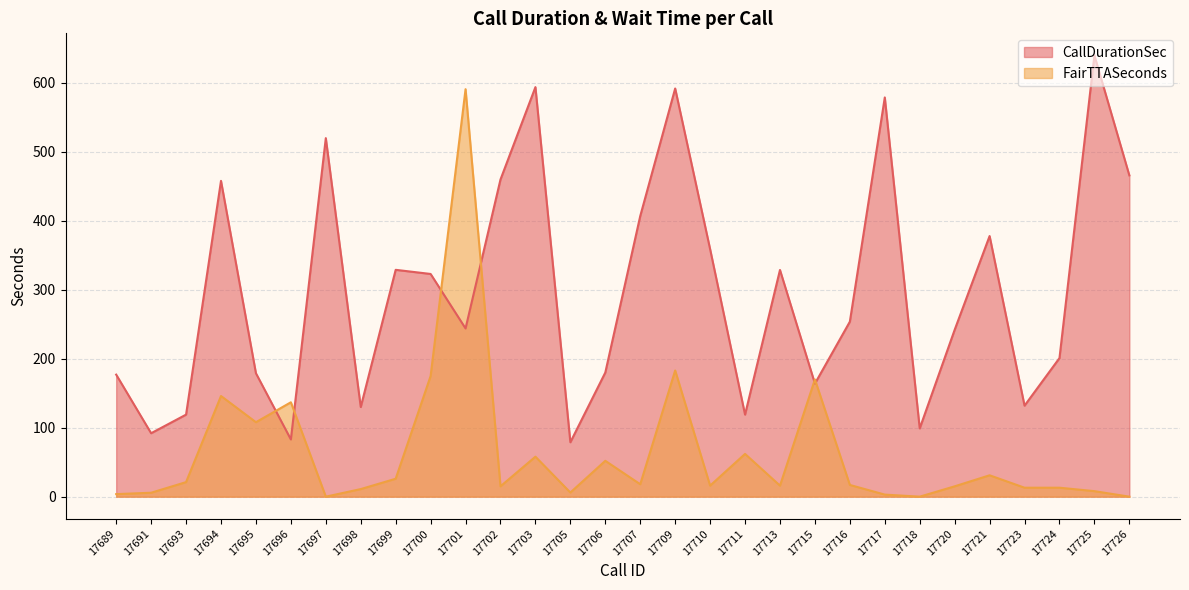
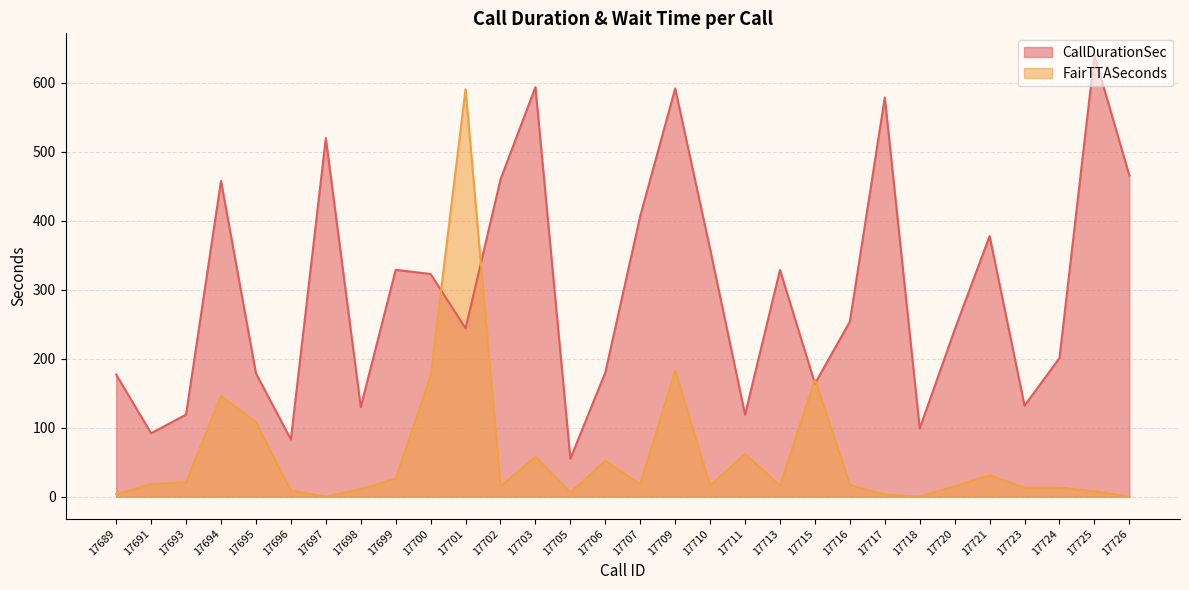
FairTTASeconds, 17691: 10 -> 20
FairTTASeconds, 17696: 140 -> 10
CallDurationSec, 17705: 80 -> 60
